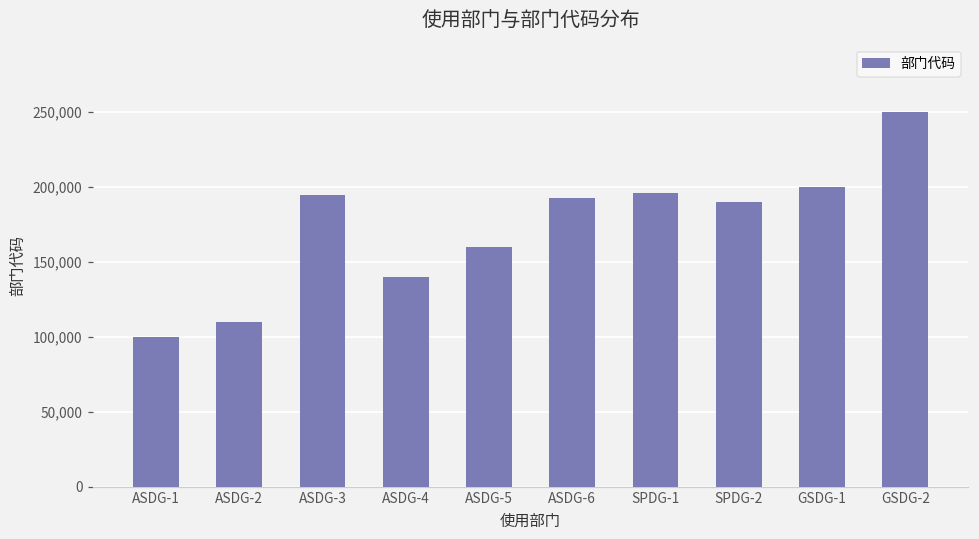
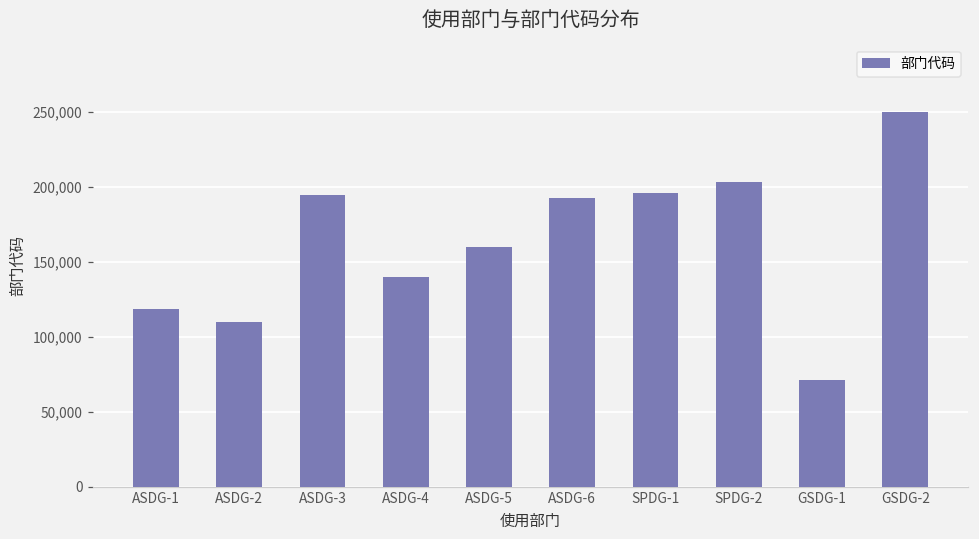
ASDG-1: 100,000 -> 119,000
SPDG-2: 190,000 -> 203,000
GSDG-1: 200,000 -> 71,000
